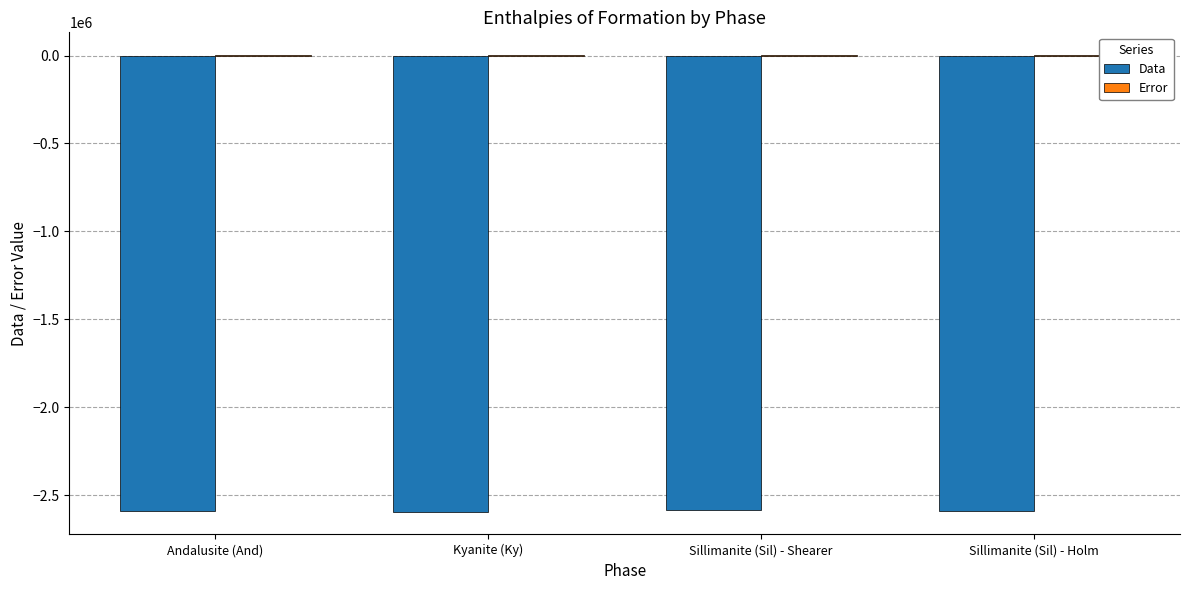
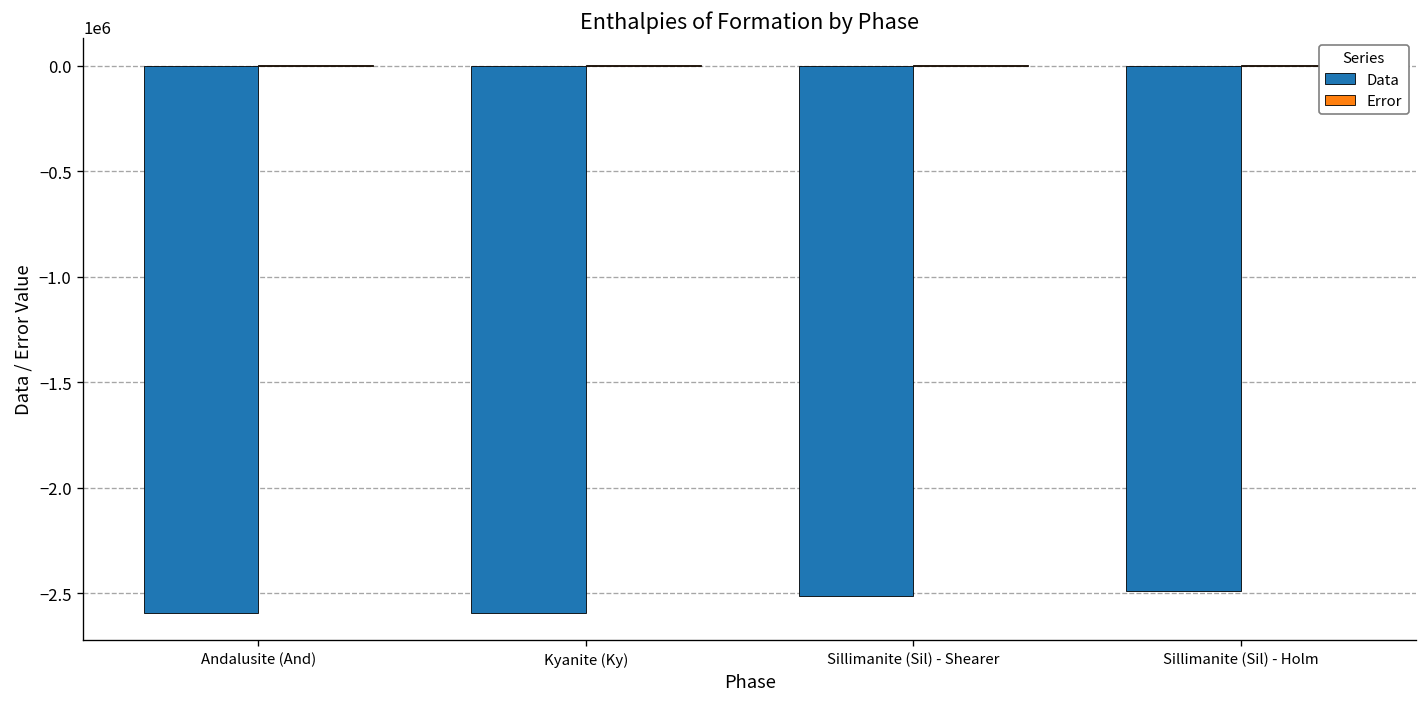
Data, Sillimanite (Sil) - Shearer: -2580000 -> -2510000
Data, Sillimanite (Sil) - Holm: -2590000 -> -2490000
